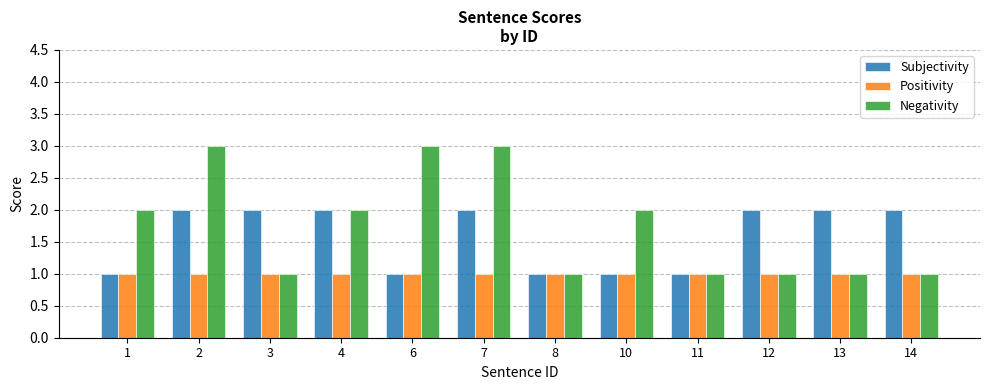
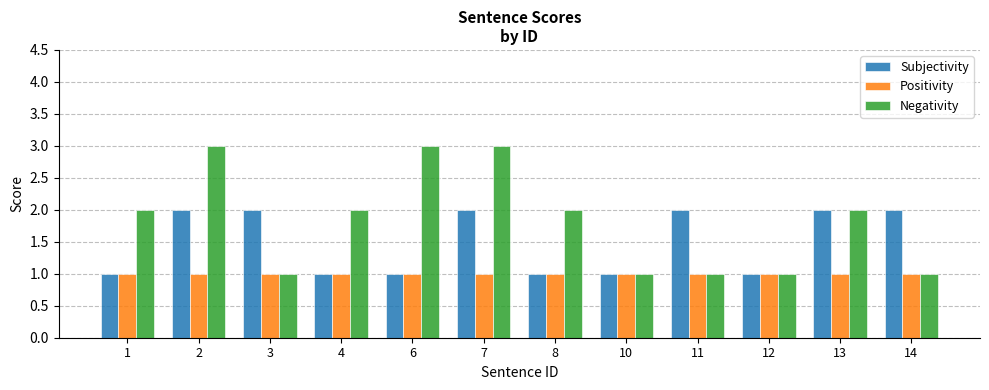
Subjectivity, 4: 2 -> 1
Negativity, 8: 1 -> 2
Negativity, 10: 2 -> 1
Subjectivity, 11: 1 -> 2
Subjectivity, 12: 2 -> 1
Negativity, 13: 1 -> 2
